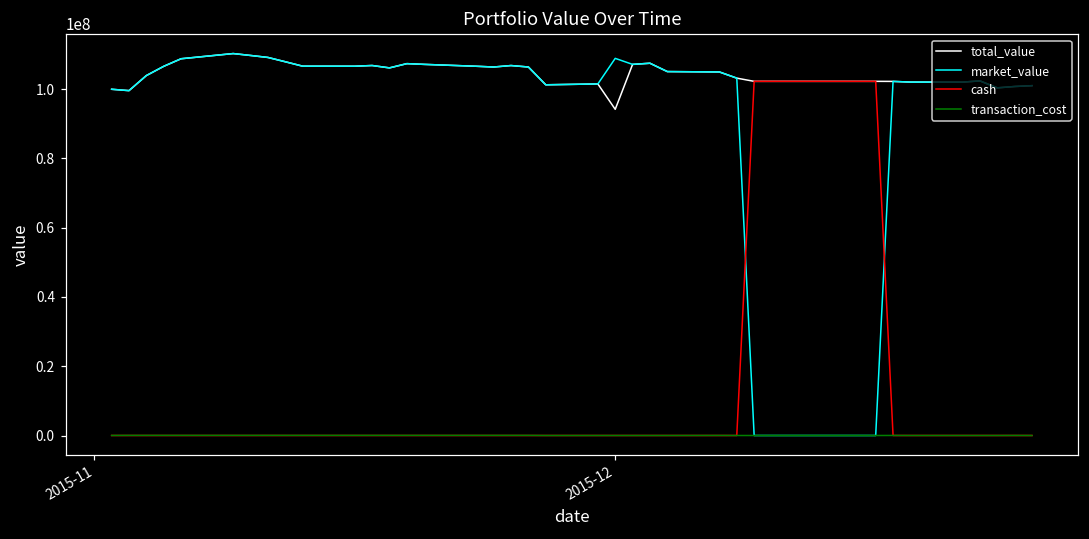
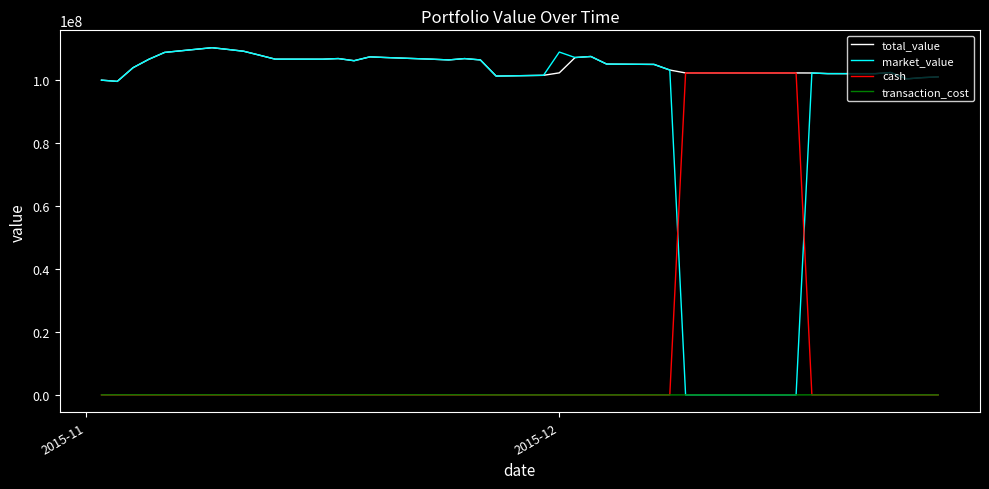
total_value, 2015-12: 94000000 -> 102000000
